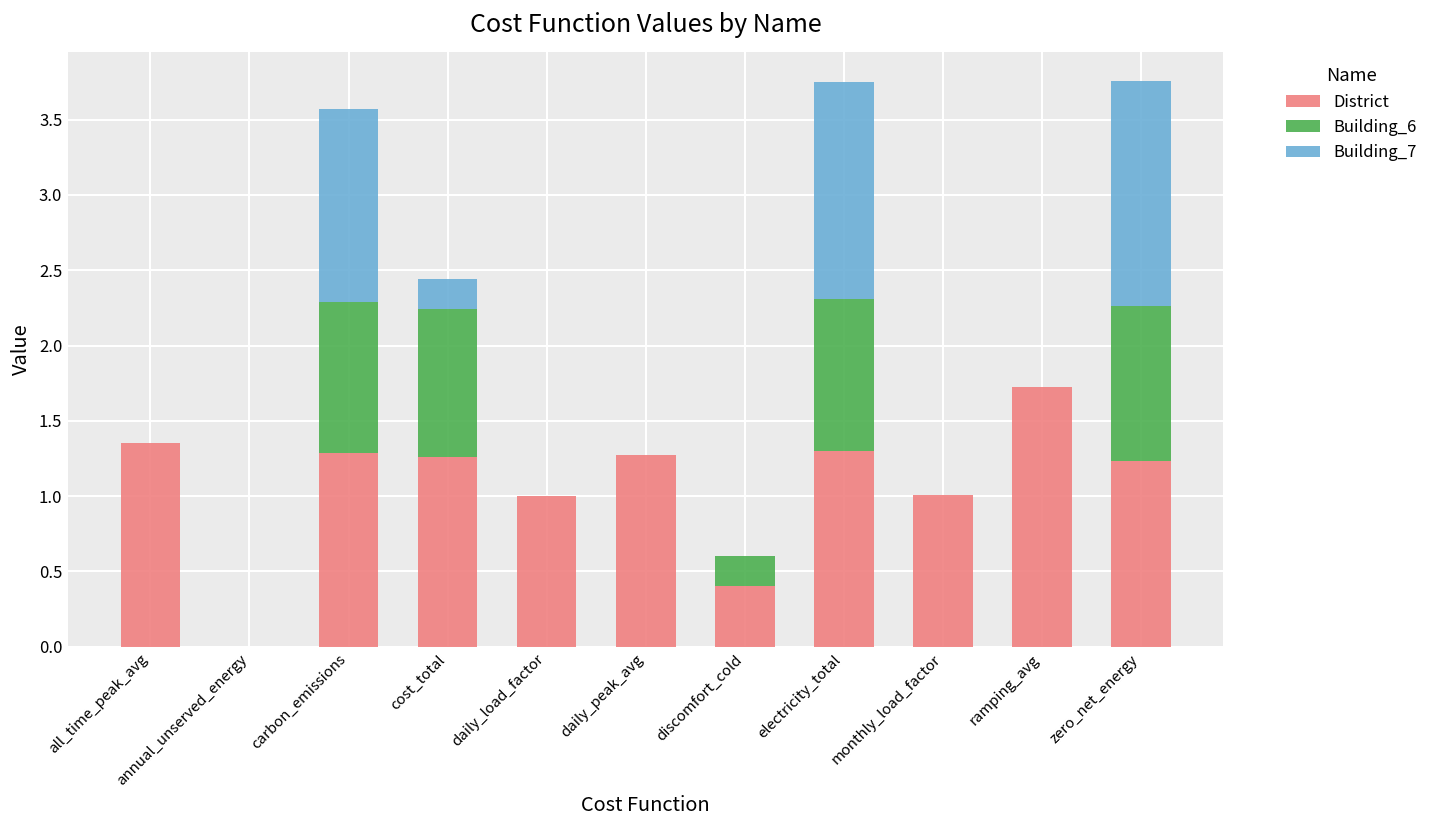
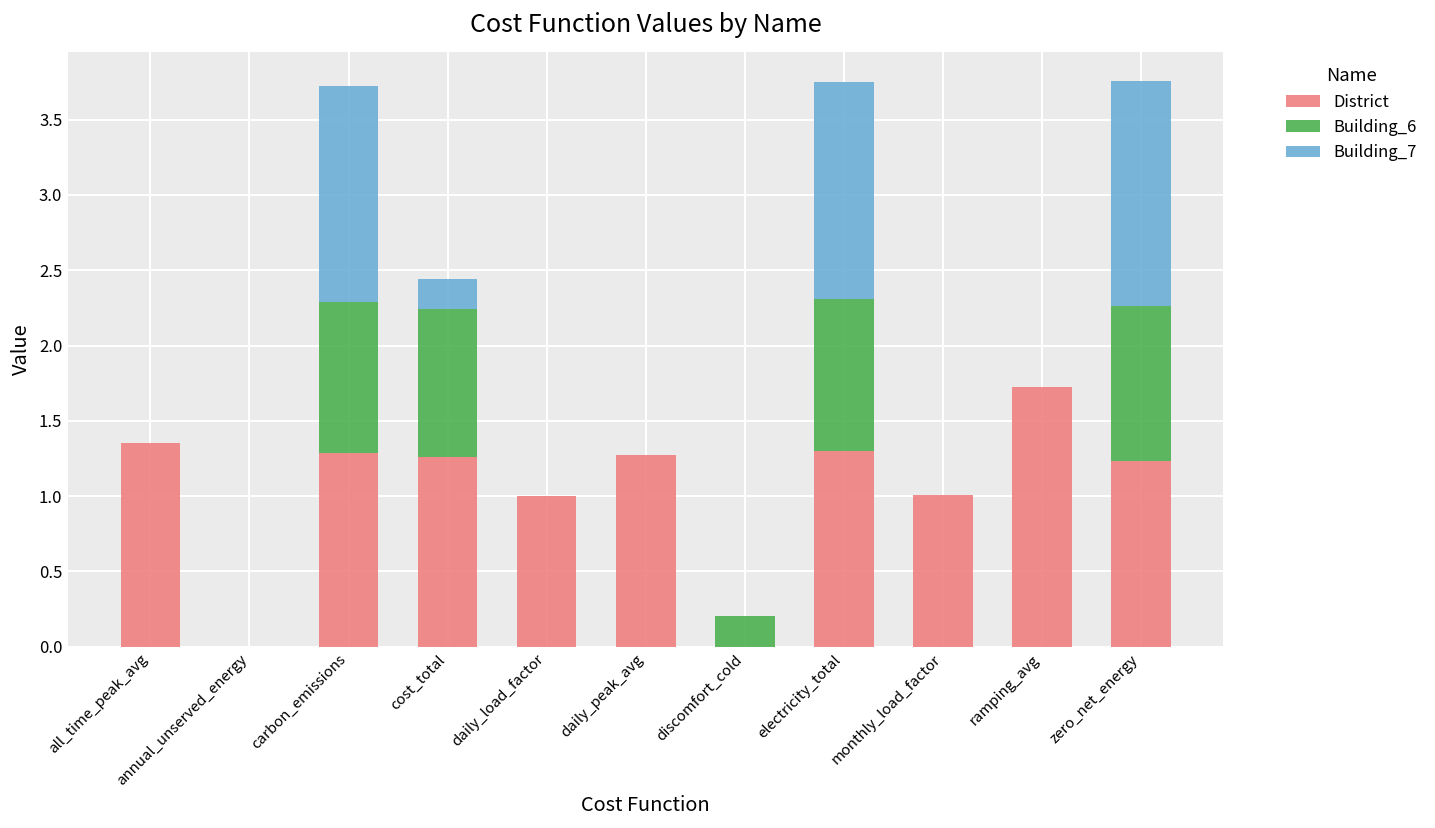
Building_7, carbon_emissions: 1.28 -> 1.43
District, discomfort_cold: 0.4 -> 0.0
